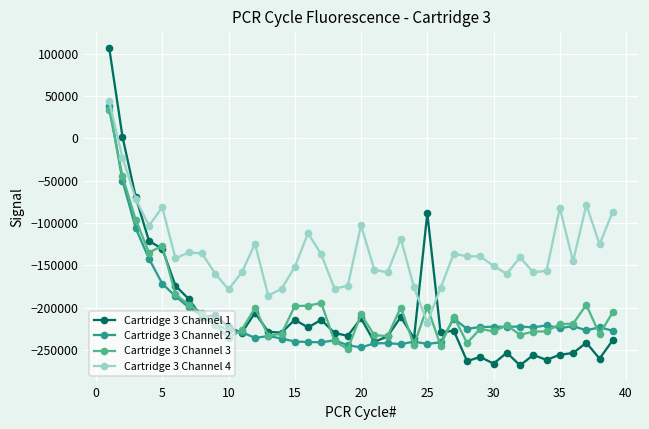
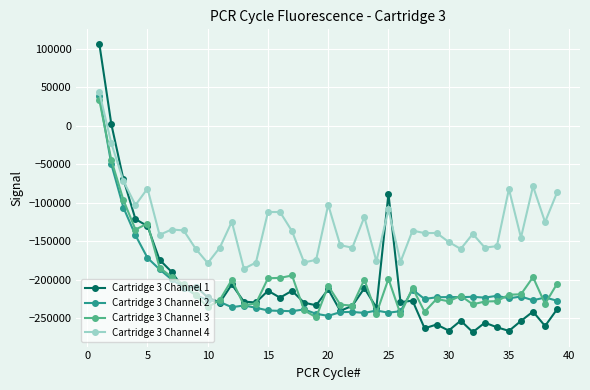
Cartridge 3 Channel 4, 15: -150000 -> -110000
Cartridge 3 Channel 4, 25: -220000 -> -110000
Cartridge 3 Channel 1, 35: -260000 -> -270000
